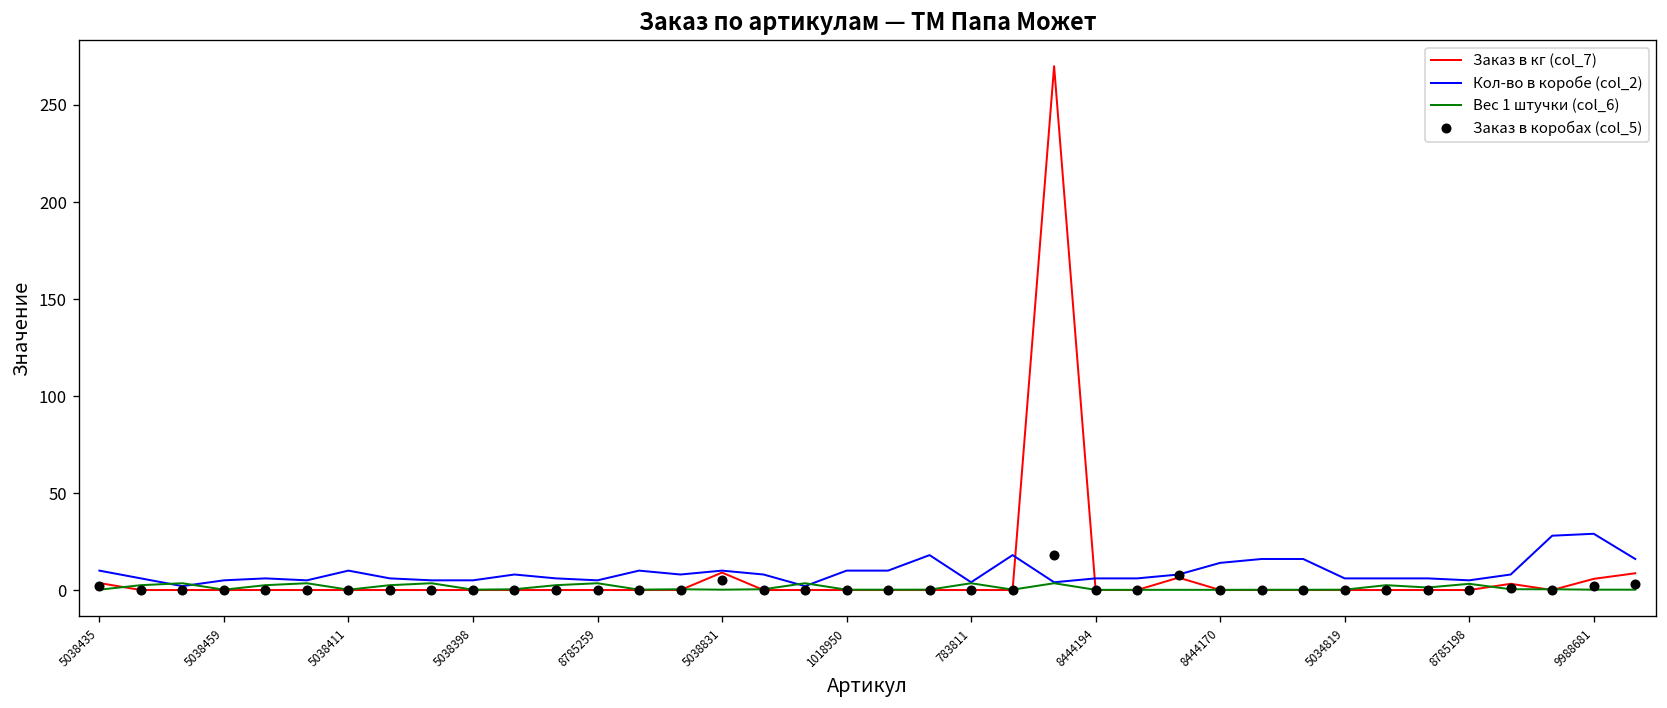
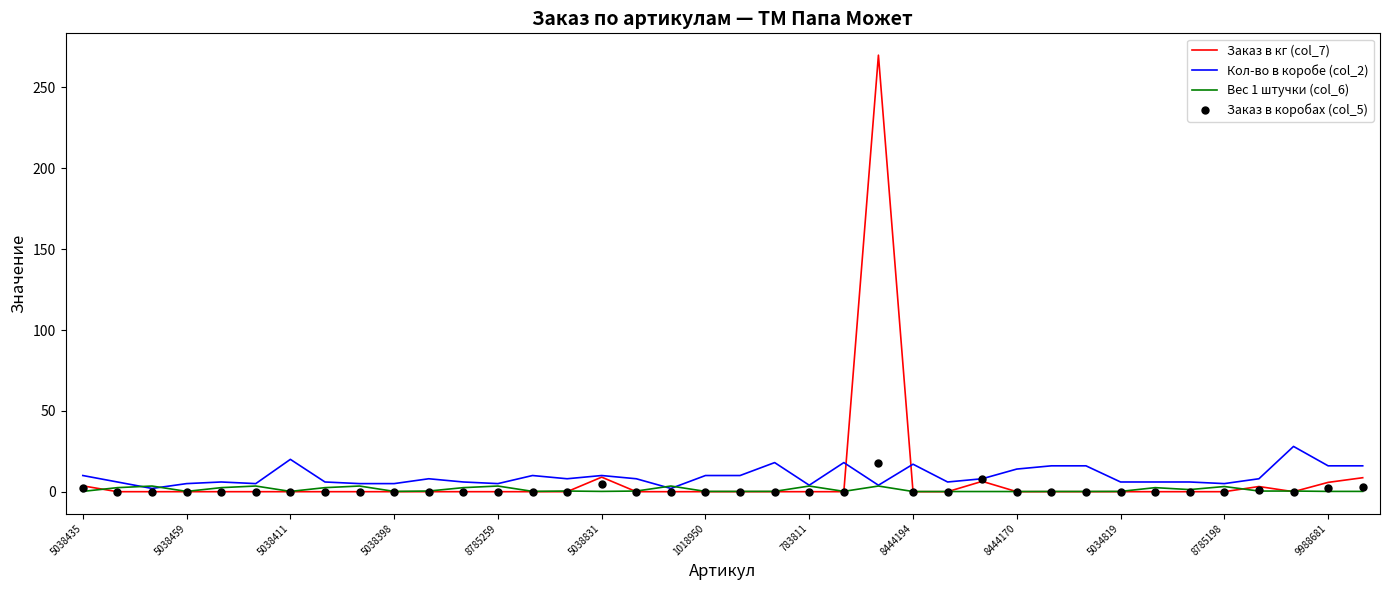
Кол-во в коробе (col_2), 5038411: 10 -> 20
Кол-во в коробе (col_2), 8444194: 6 -> 17
Кол-во в коробе (col_2), 9988681: 29 -> 16
